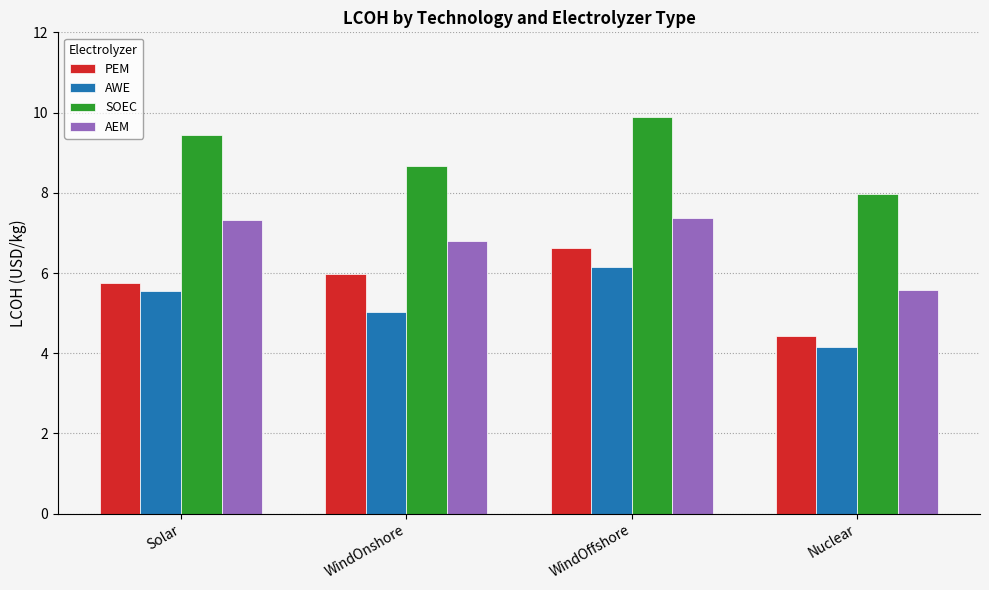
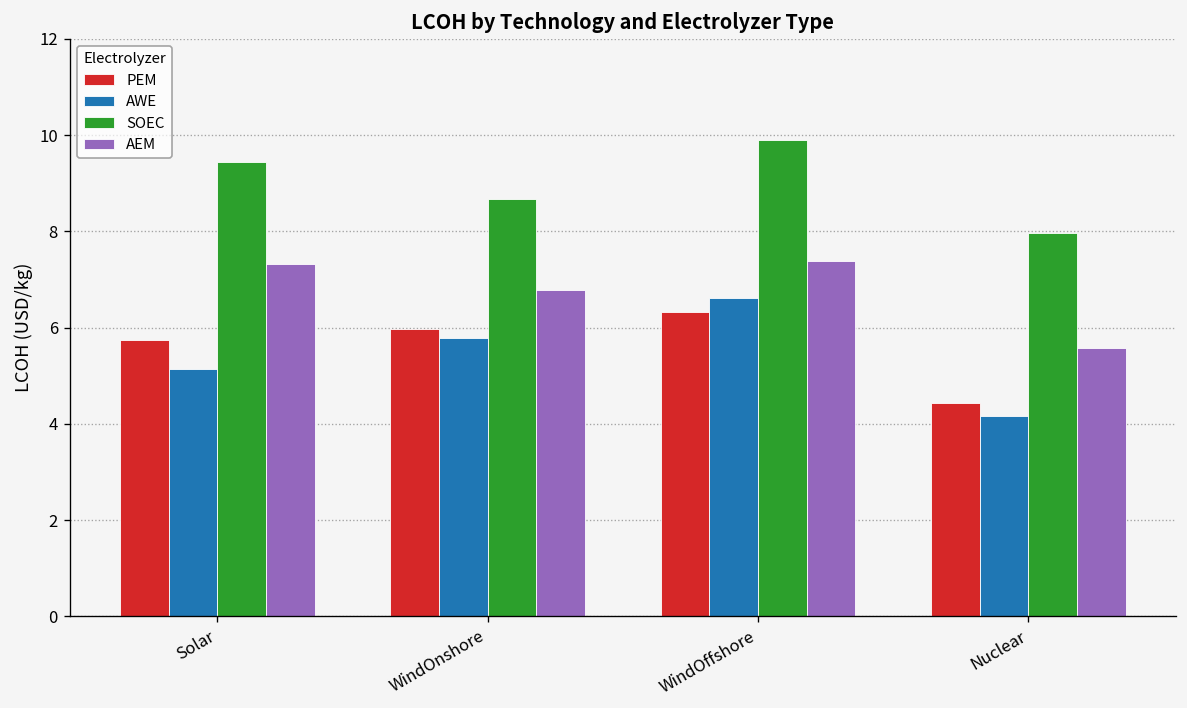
AWE, Solar: 5.6 -> 5.2
AWE, WindOnshore: 5.0 -> 5.8
PEM, WindOffshore: 6.6 -> 6.3
AWE, WindOffshore: 6.2 -> 6.6
